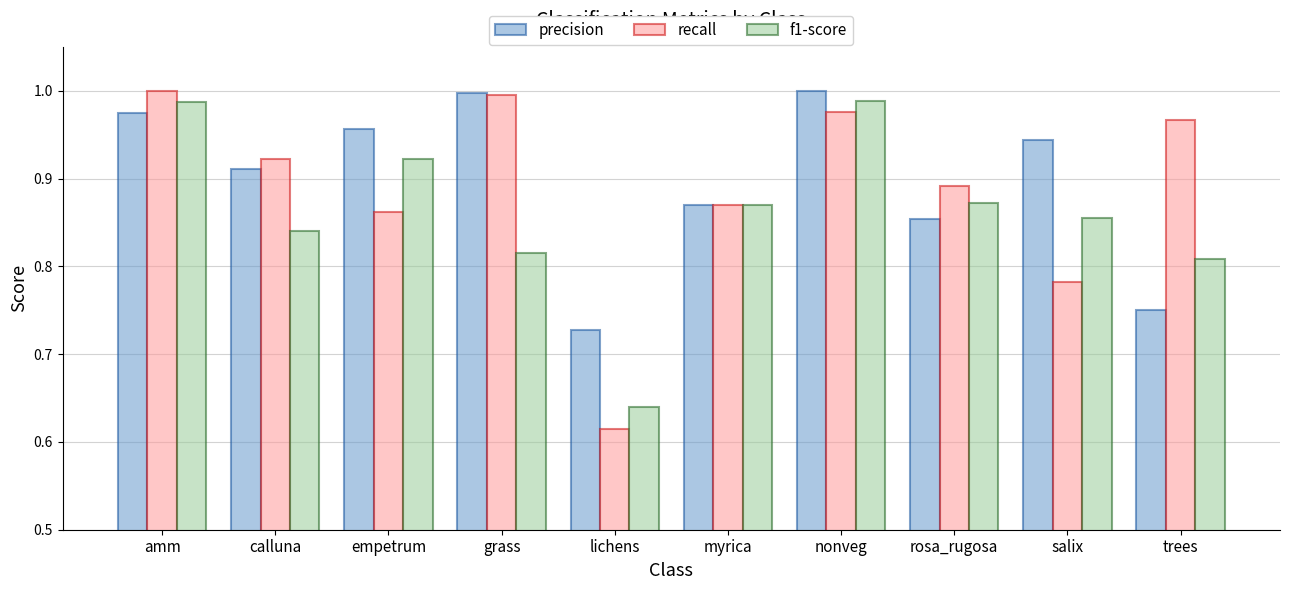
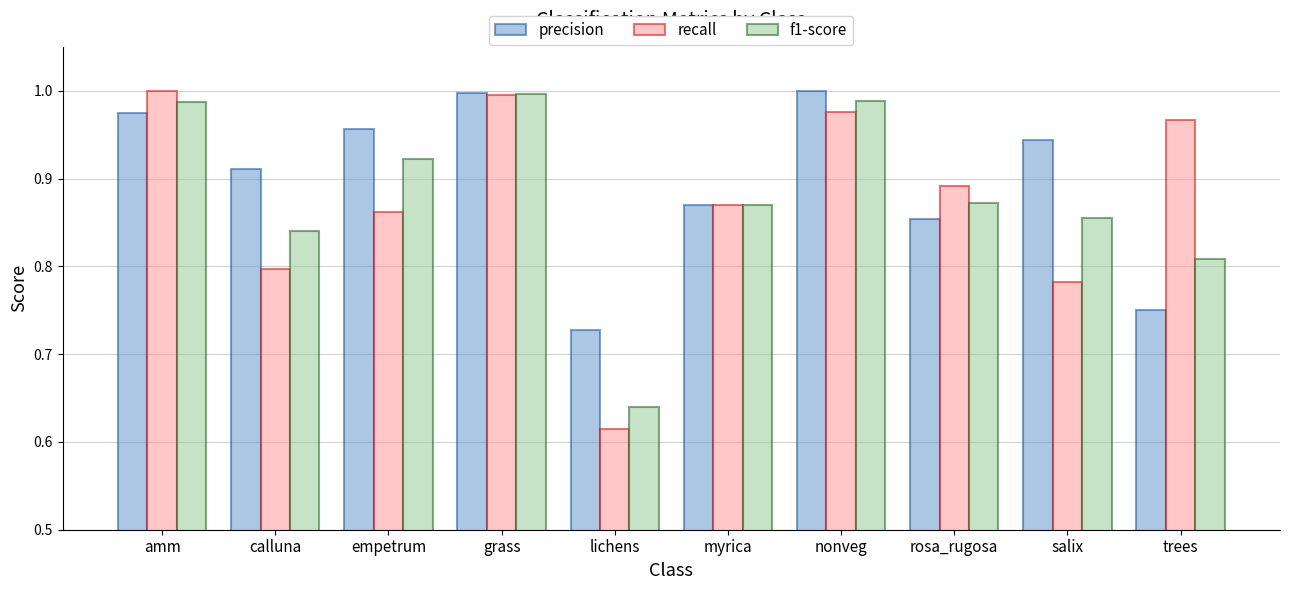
recall, calluna: 0.92 -> 0.80
f1-score, grass: 0.81 -> 1.00
